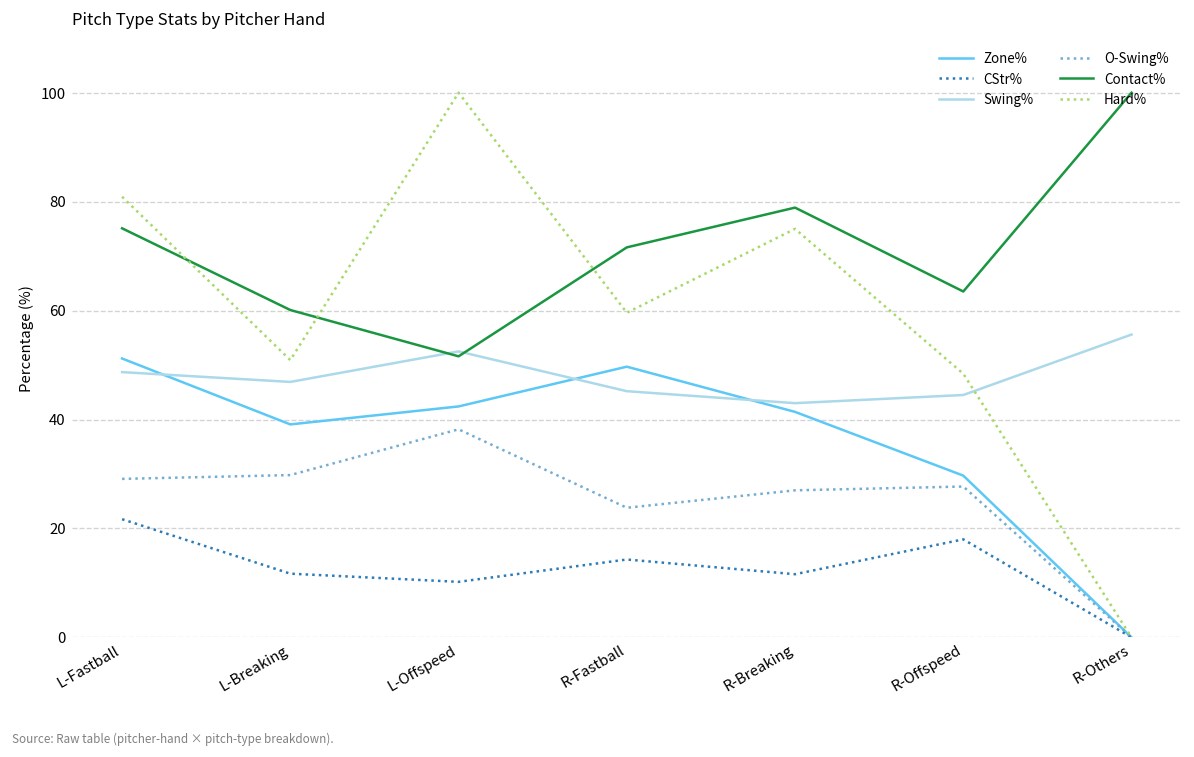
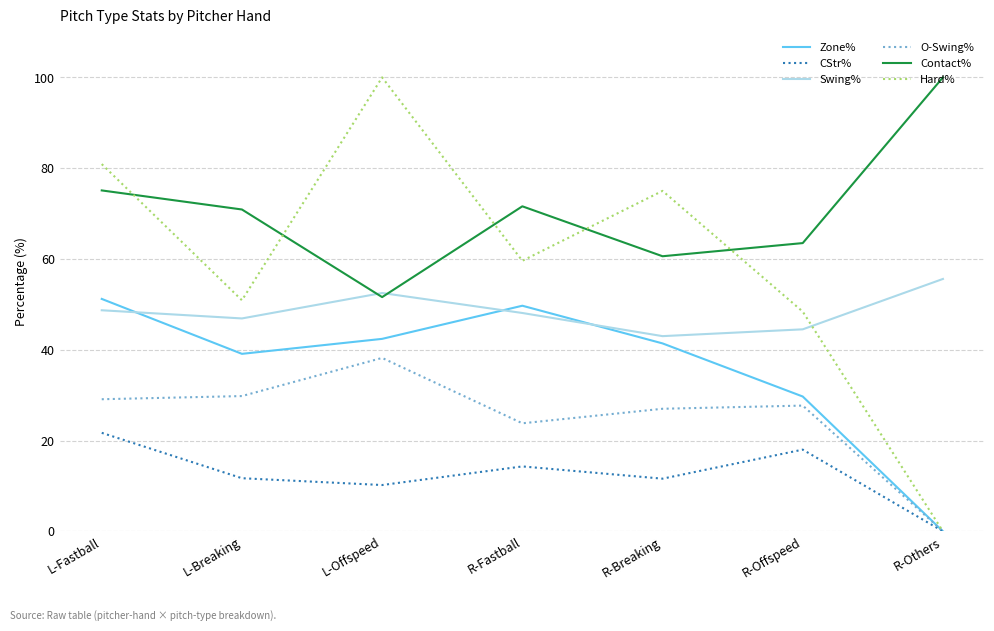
Contact%, L-Breaking: 60 -> 71
Swing%, R-Fastball: 45 -> 48
Contact%, R-Breaking: 79 -> 61
